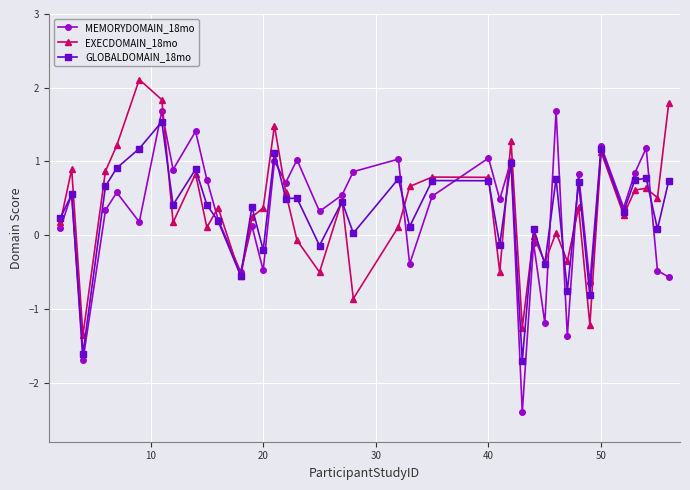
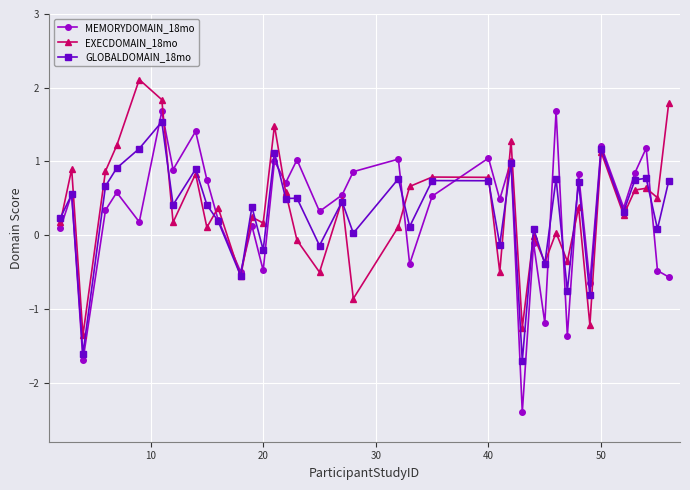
EXECDOMAIN_18mo, 20: 0.4 -> 0.2
